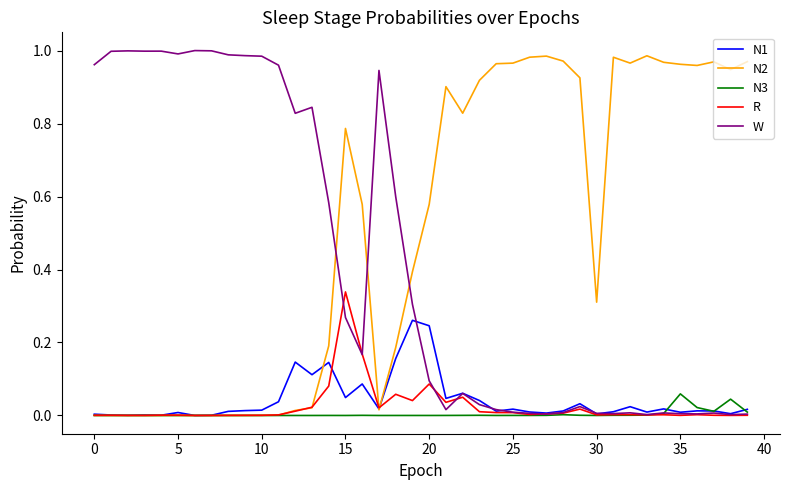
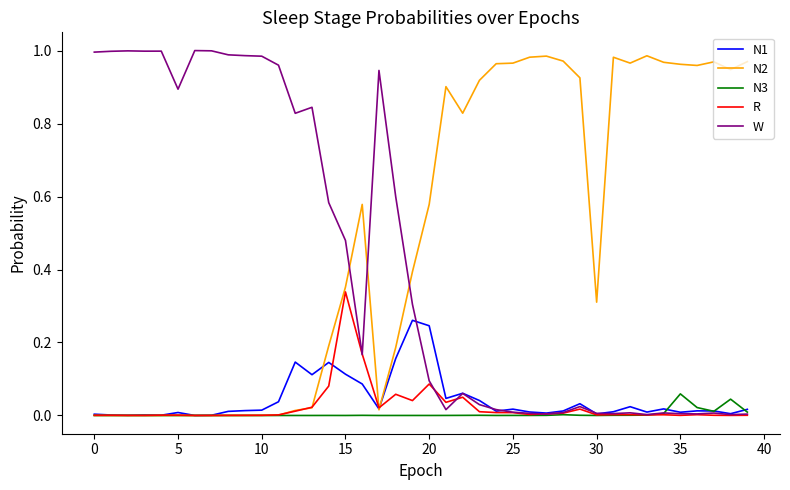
W, 0: 0.96 -> 1.00
W, 5: 0.99 -> 0.89
N1, 15: 0.05 -> 0.11
N2, 15: 0.79 -> 0.35
W, 15: 0.27 -> 0.48
